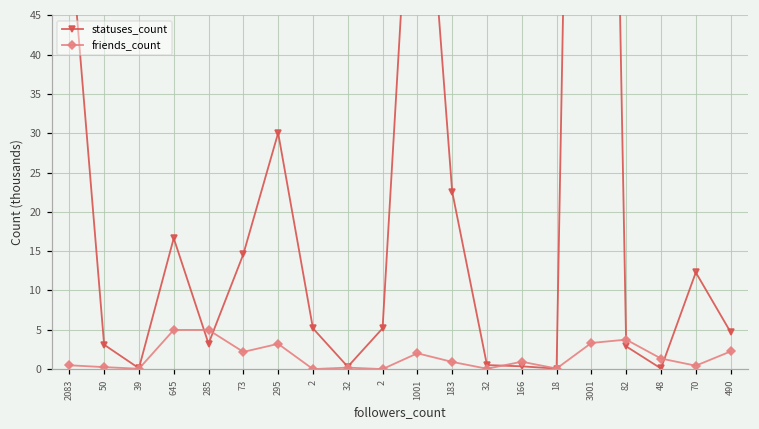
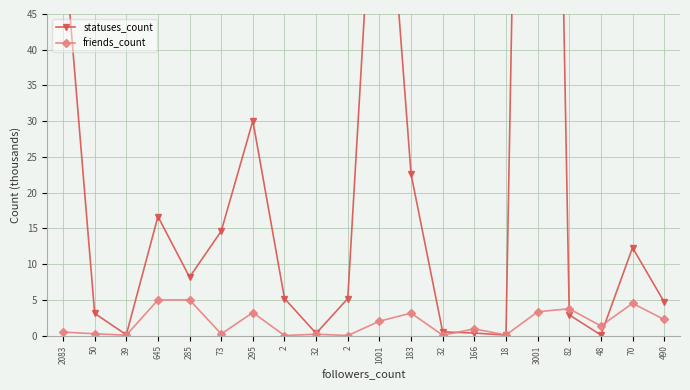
statuses_count, 285: 3 -> 8
friends_count, 73: 2 -> 0
friends_count, 183: 1 -> 3
friends_count, 70: 0 -> 5
